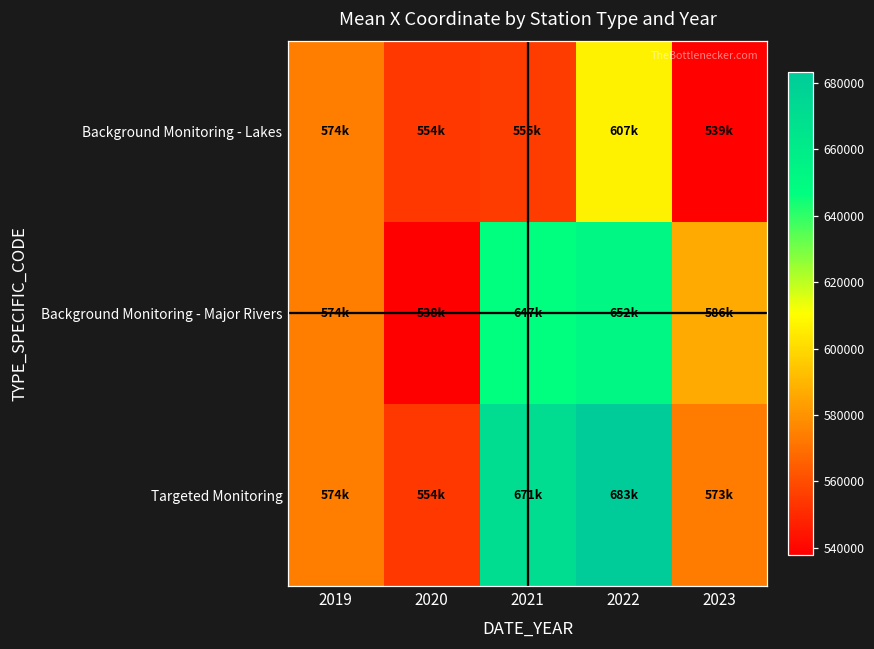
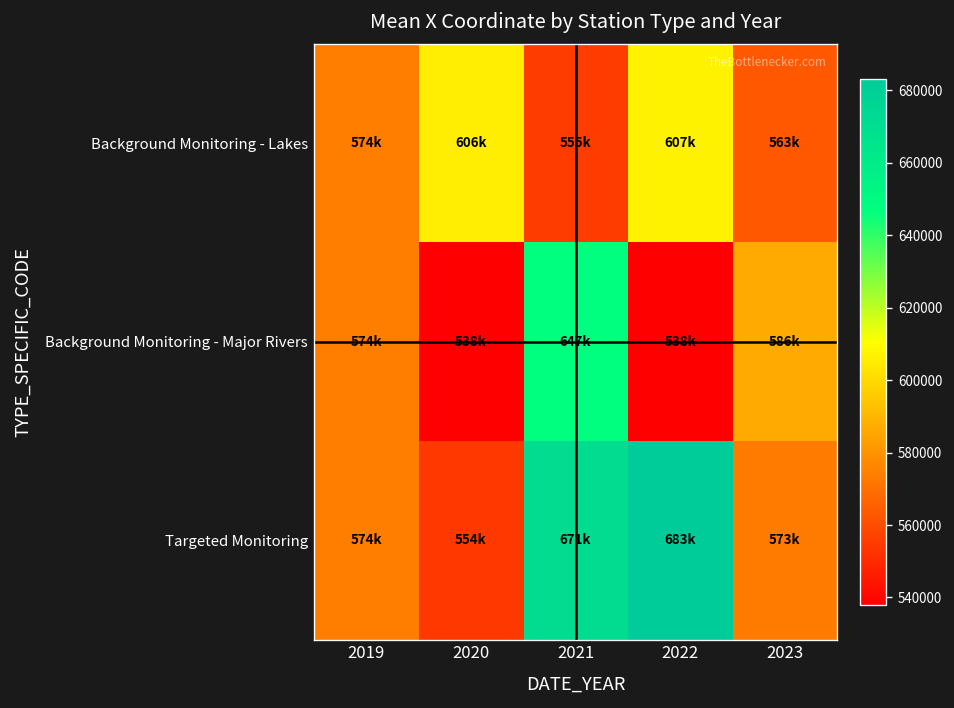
Background Monitoring - Lakes, 2020: 554k -> 606k
Background Monitoring - Lakes, 2023: 539k -> 563k
Background Monitoring - Major Rivers, 2022: 652k -> 538k
